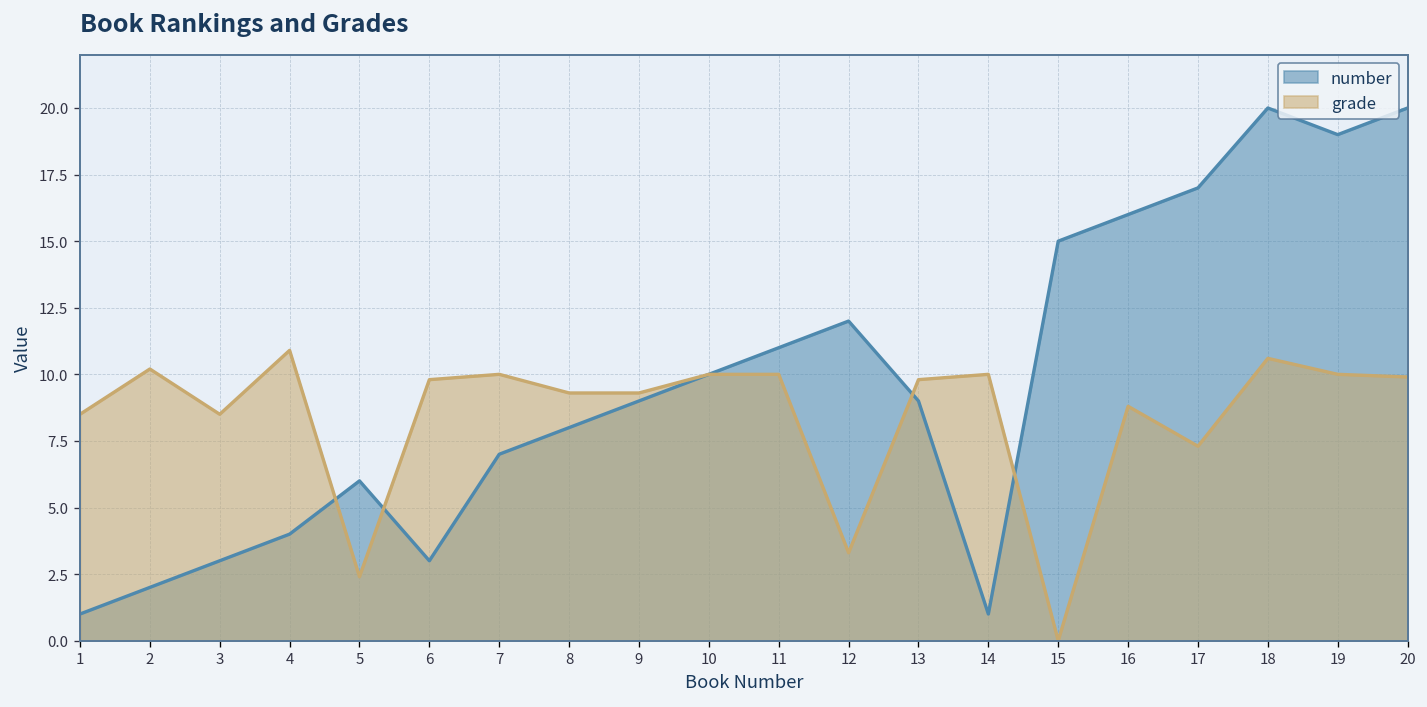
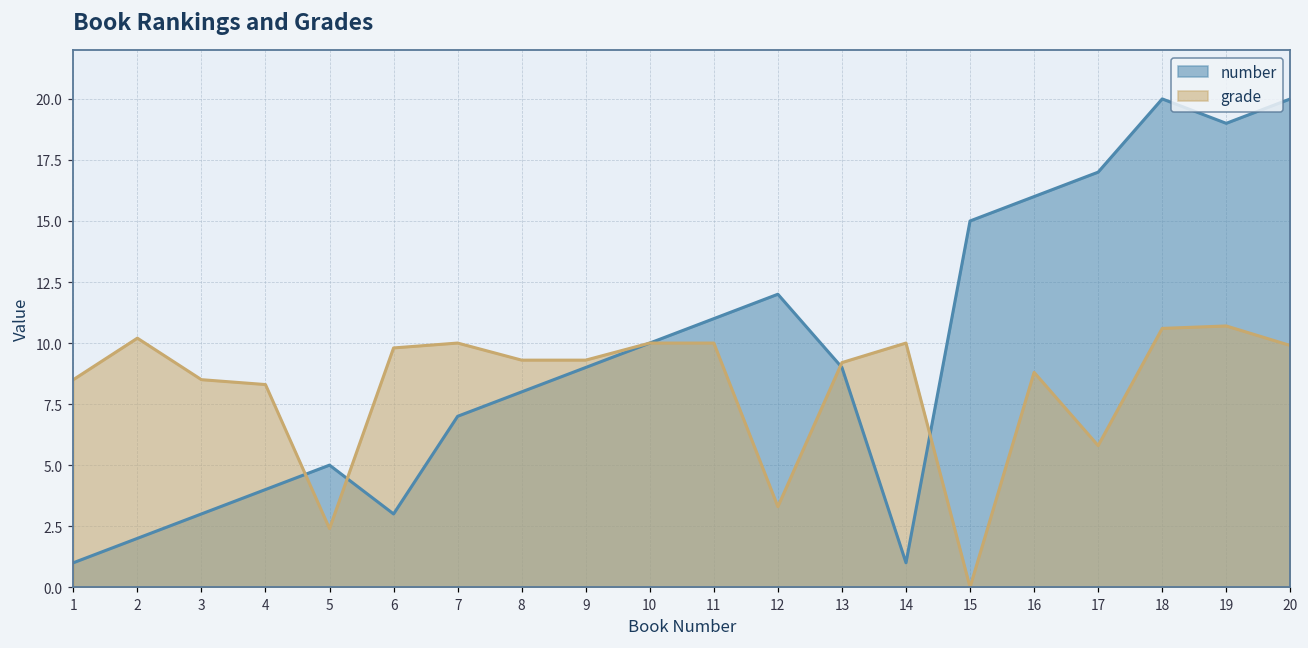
grade, 4: 10.9 -> 8.3
number, 5: 6 -> 5
grade, 13: 9.8 -> 9.2
grade, 17: 7.3 -> 5.8
grade, 19: 10.0 -> 10.7
